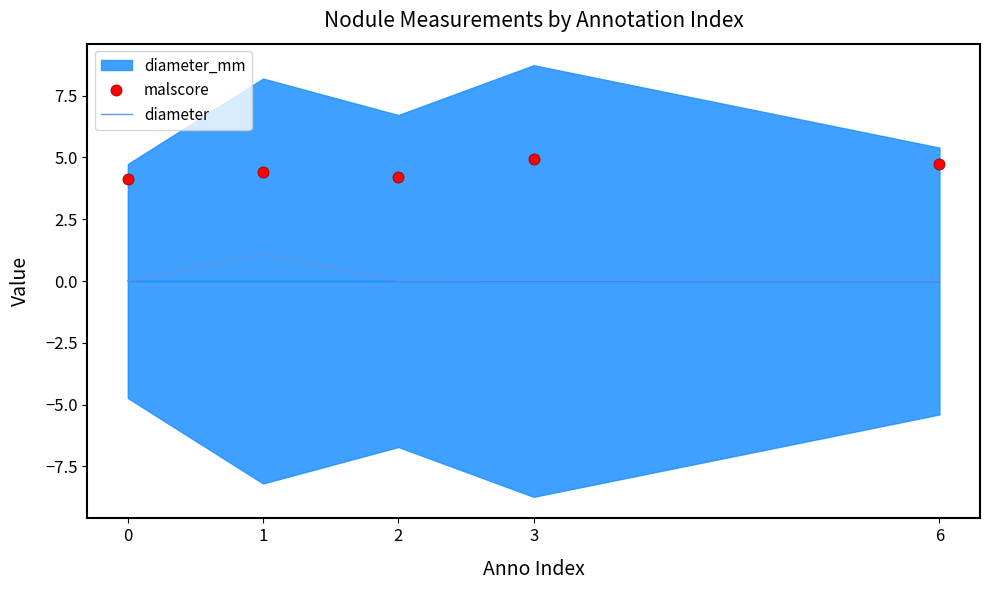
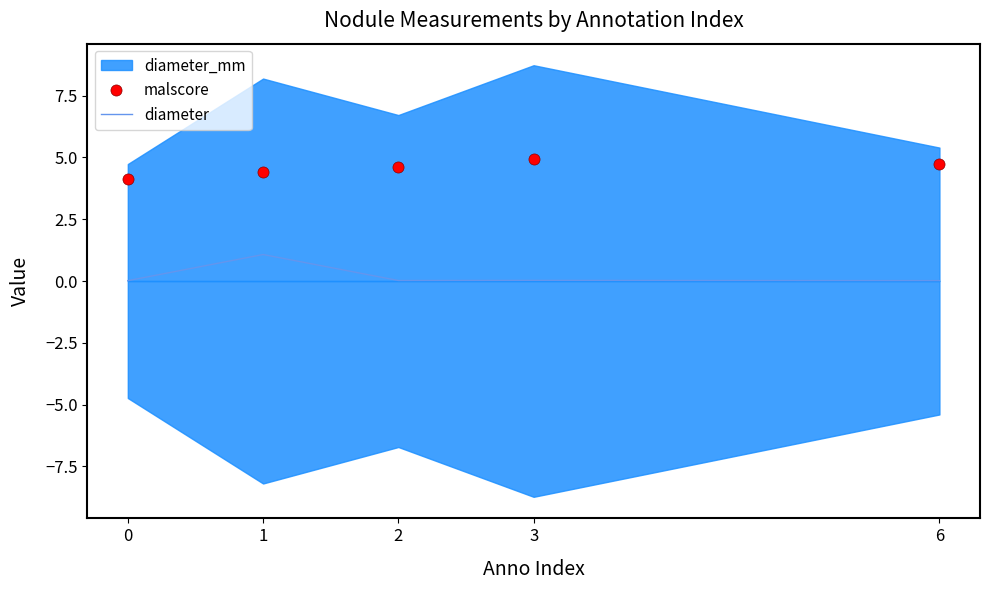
malscore, 2: 4.2 -> 4.6
